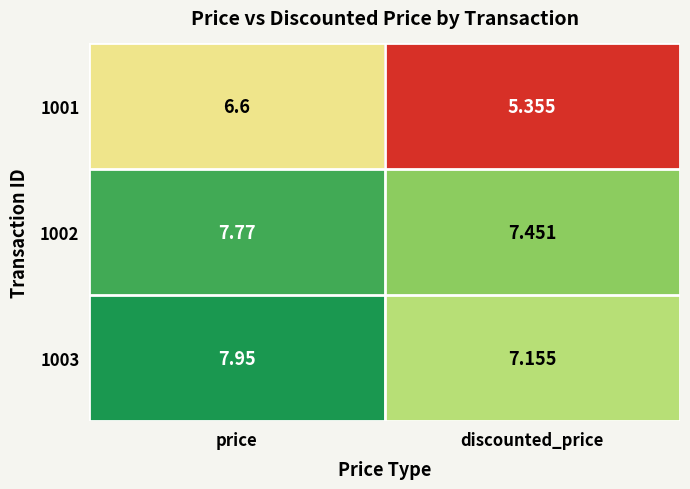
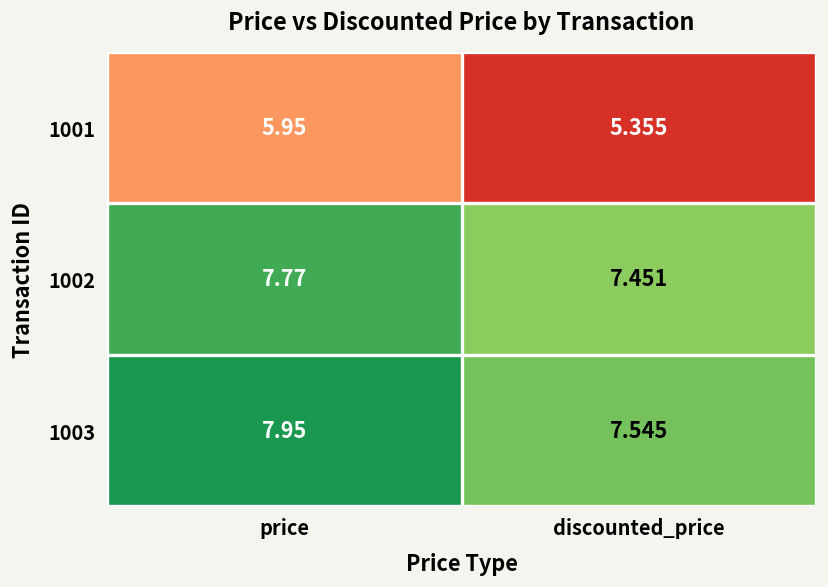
1001, price: 6.6 -> 5.95
1003, discounted_price: 7.155 -> 7.545
